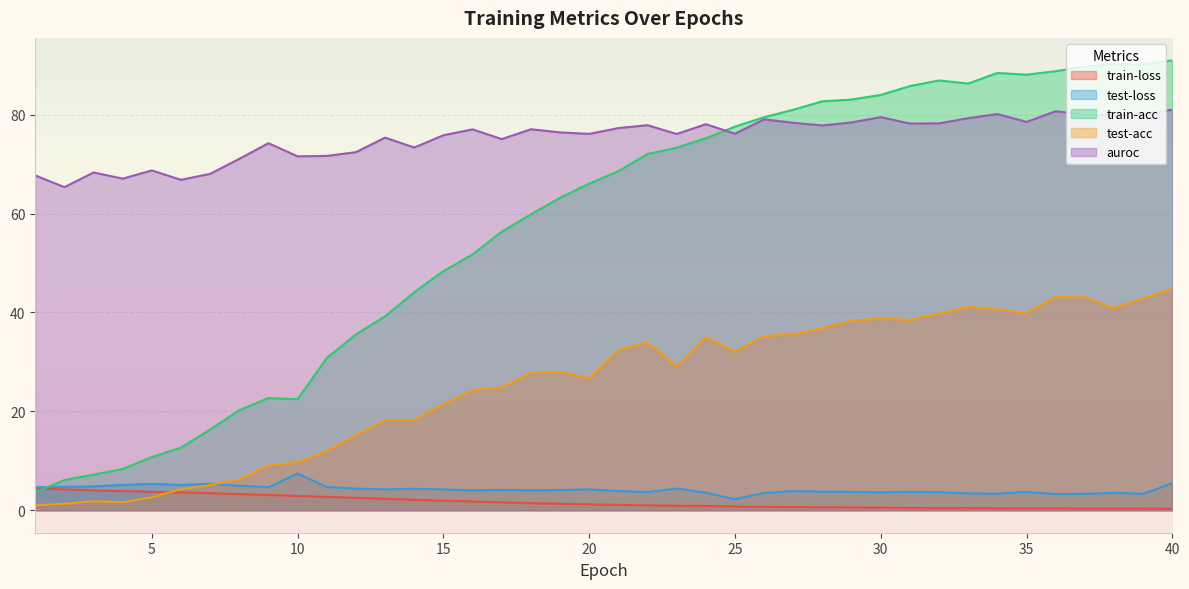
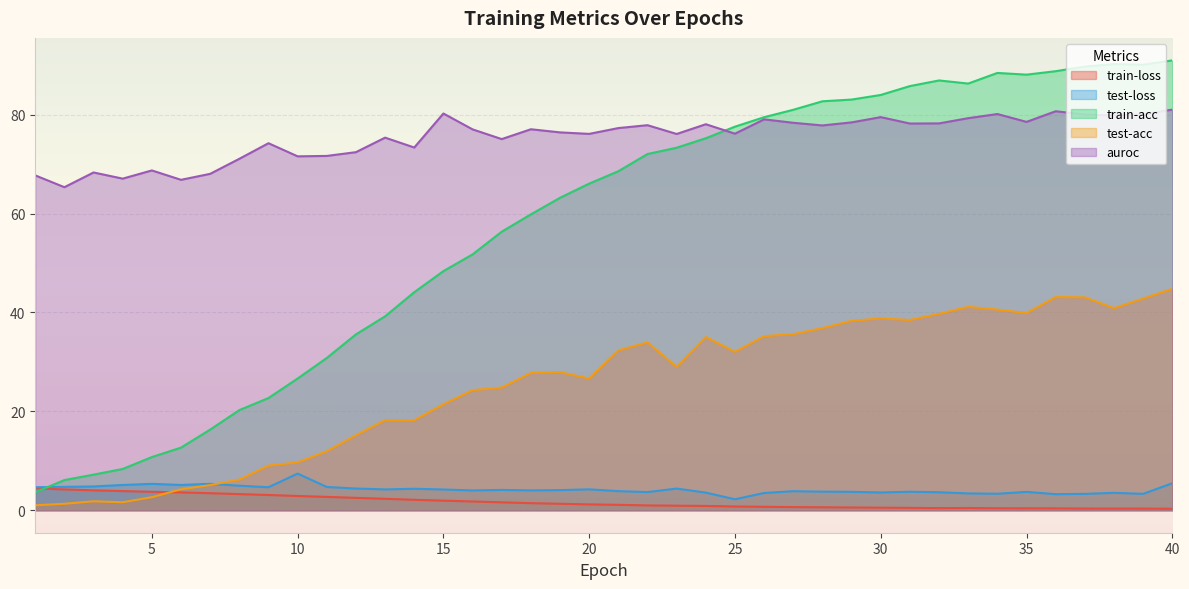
train-acc, 10: 22 -> 27
auroc, 15: 76 -> 80
